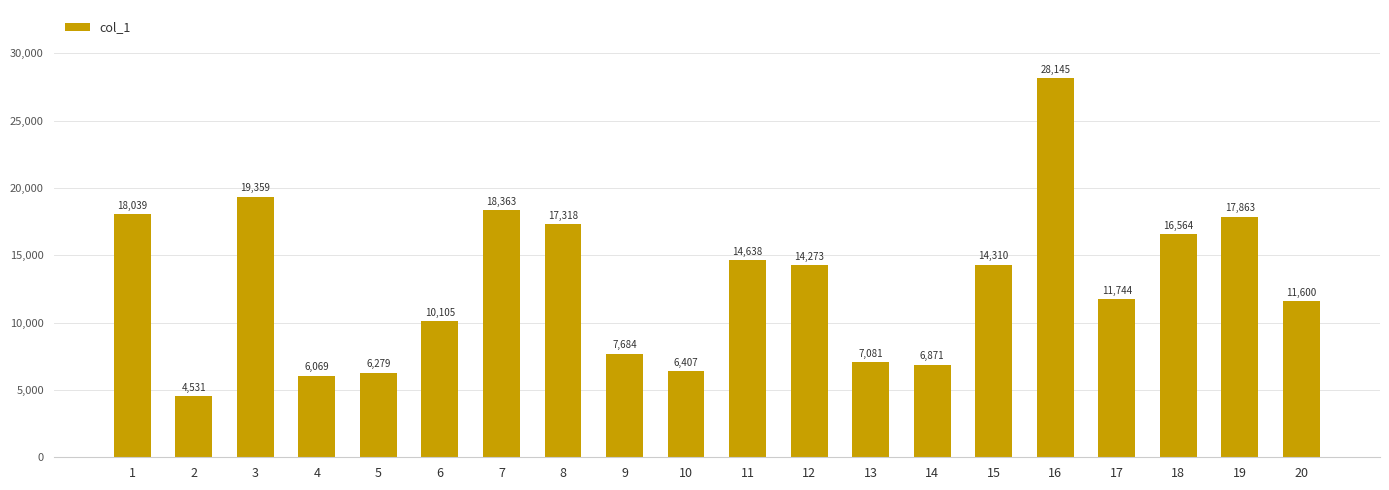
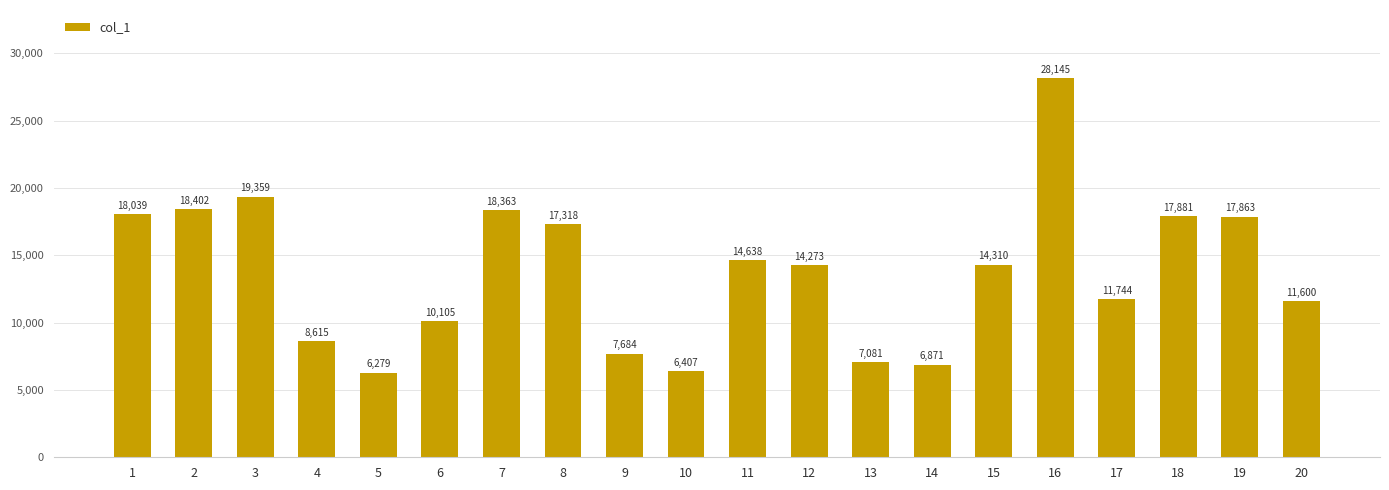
2: 4,531 -> 18,402
4: 6,069 -> 8,615
18: 16,564 -> 17,881
